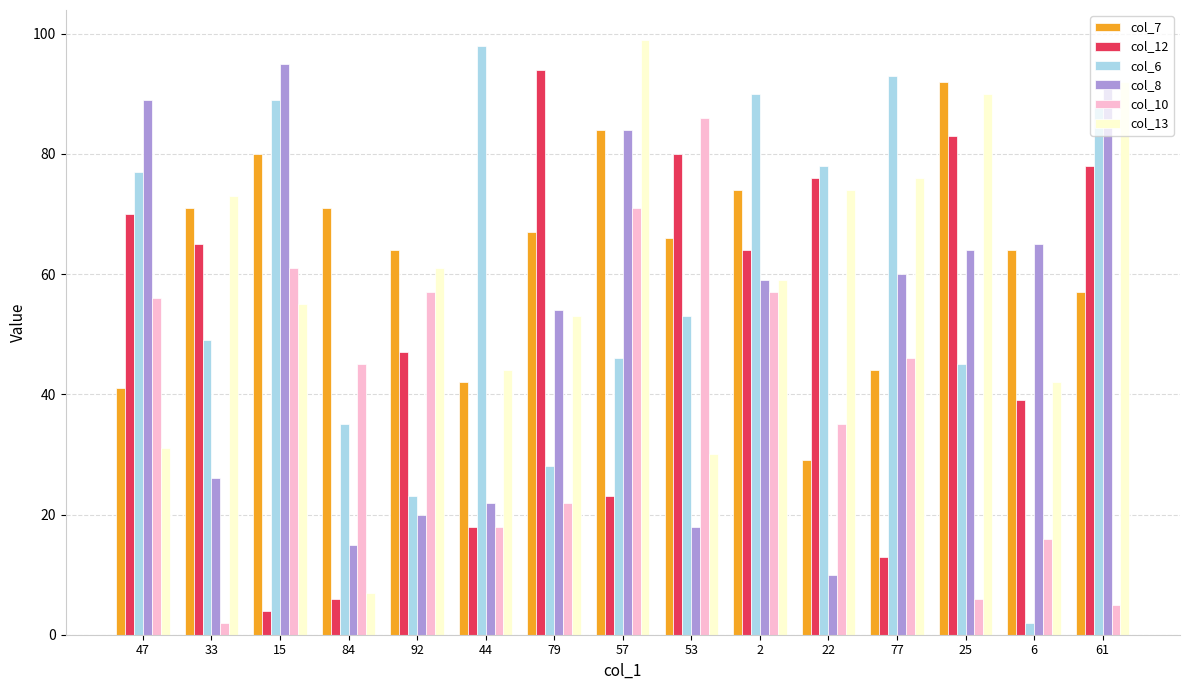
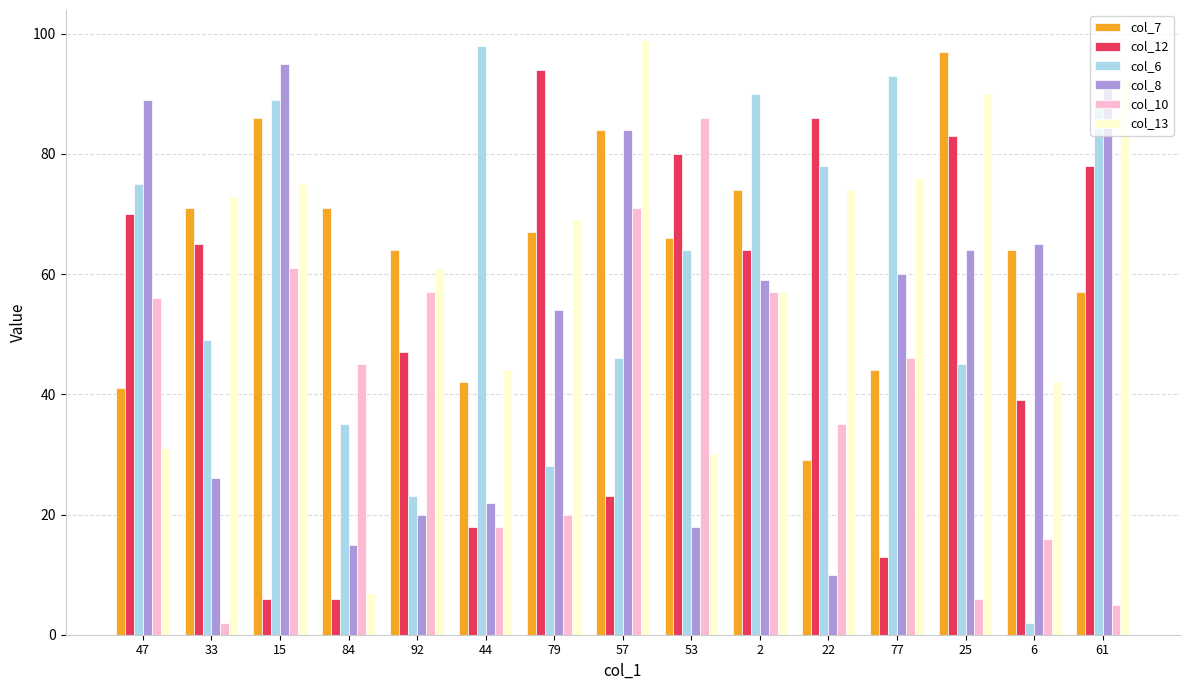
col_6, 47: 77 -> 75
col_7, 15: 80 -> 86
col_12, 15: 4 -> 6
col_13, 15: 55 -> 75
col_10, 79: 22 -> 20
col_13, 79: 53 -> 69
col_6, 53: 53 -> 64
col_13, 2: 59 -> 57
col_12, 22: 76 -> 86
col_7, 25: 92 -> 97
